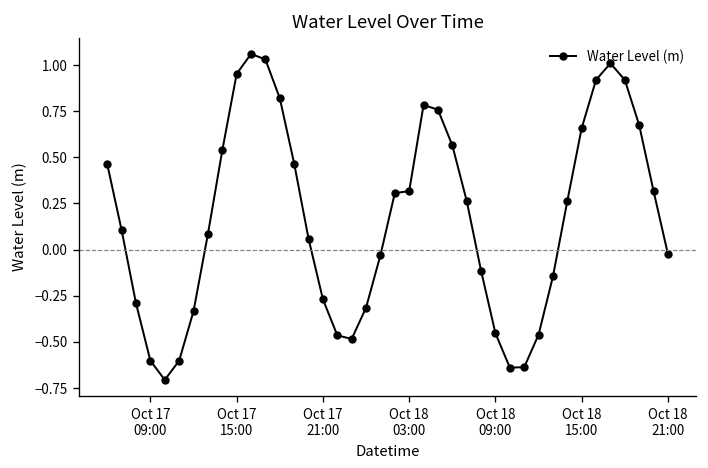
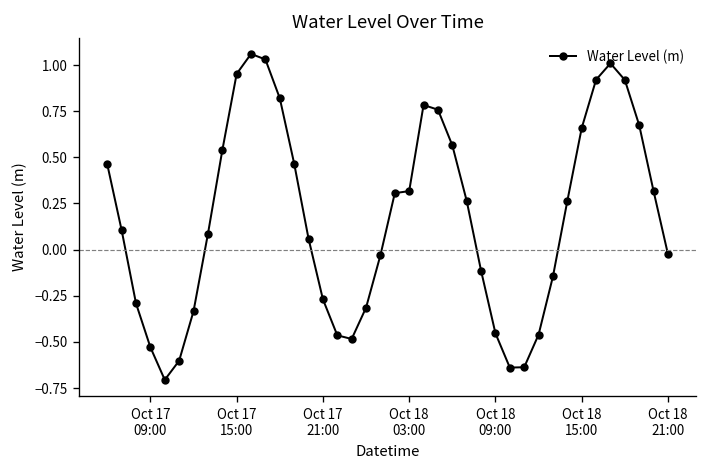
Oct 17 09:00: -0.60 -> -0.53
